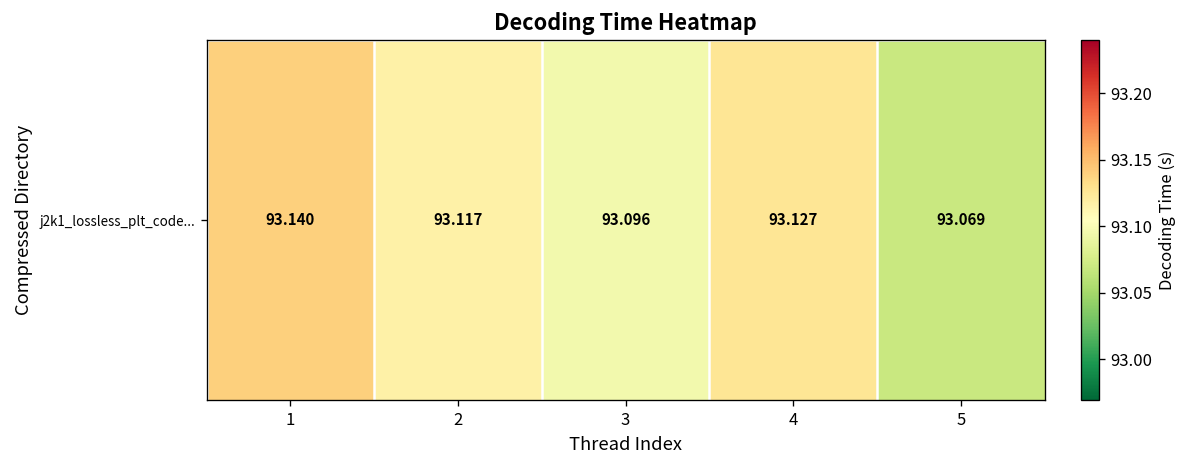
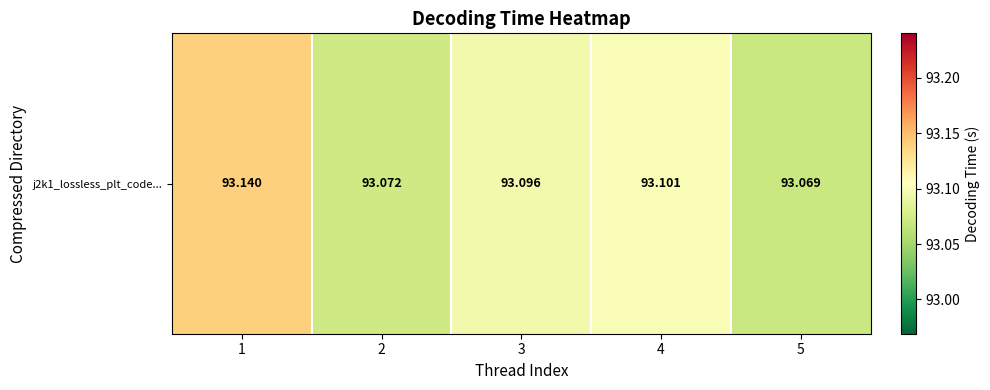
j2k1_lossless_plt_code..., 2: 93.117 -> 93.072
j2k1_lossless_plt_code..., 4: 93.127 -> 93.101
